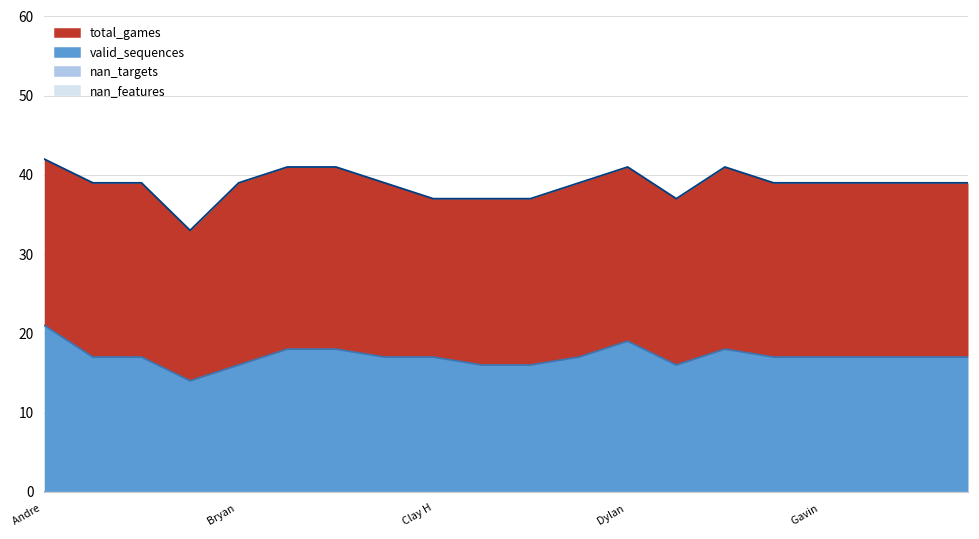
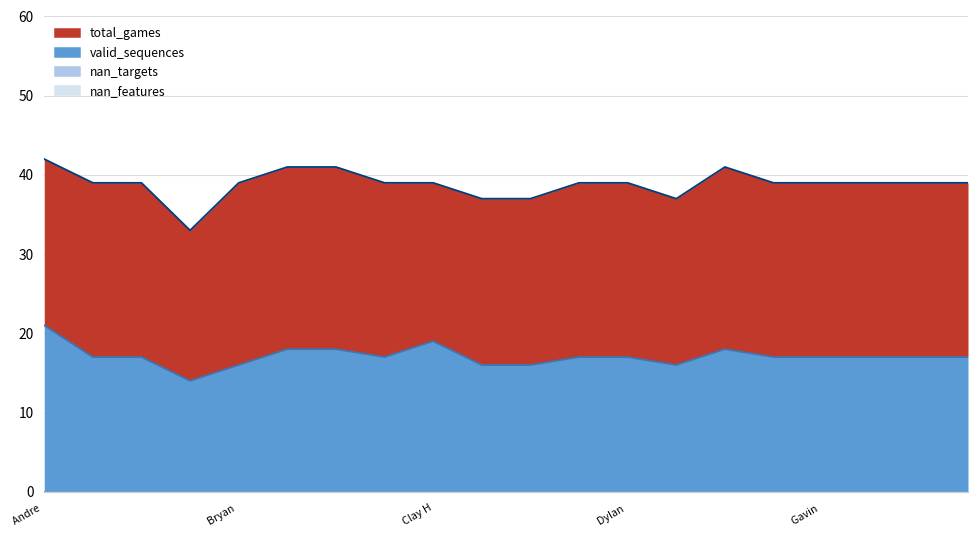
valid_sequences, Clay H: 17 -> 19
valid_sequences, Dylan: 19 -> 17
